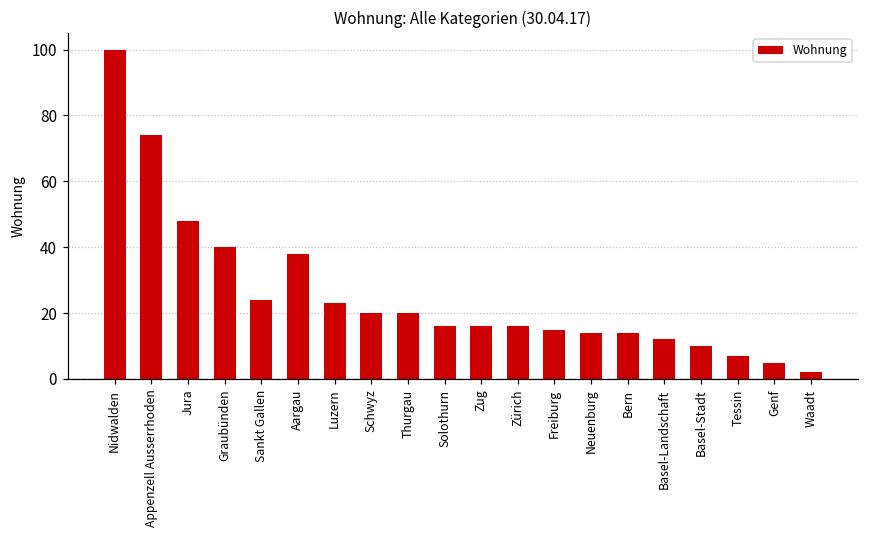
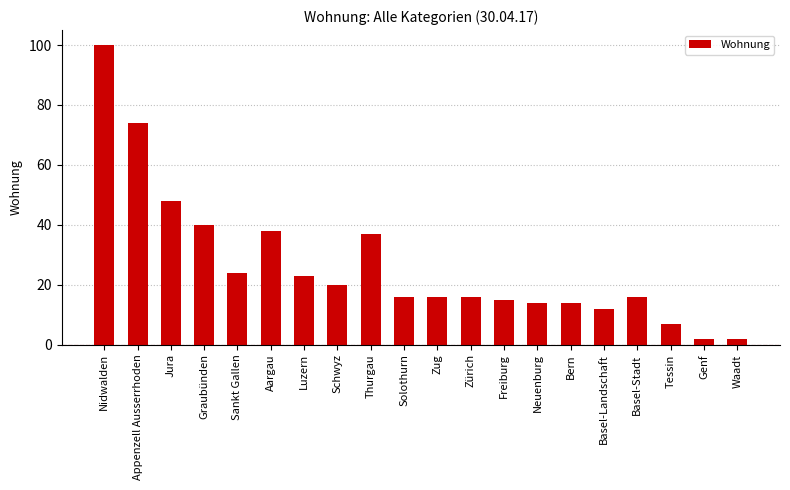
Thurgau: 20 -> 37
Basel-Stadt: 10 -> 16
Genf: 5 -> 2
